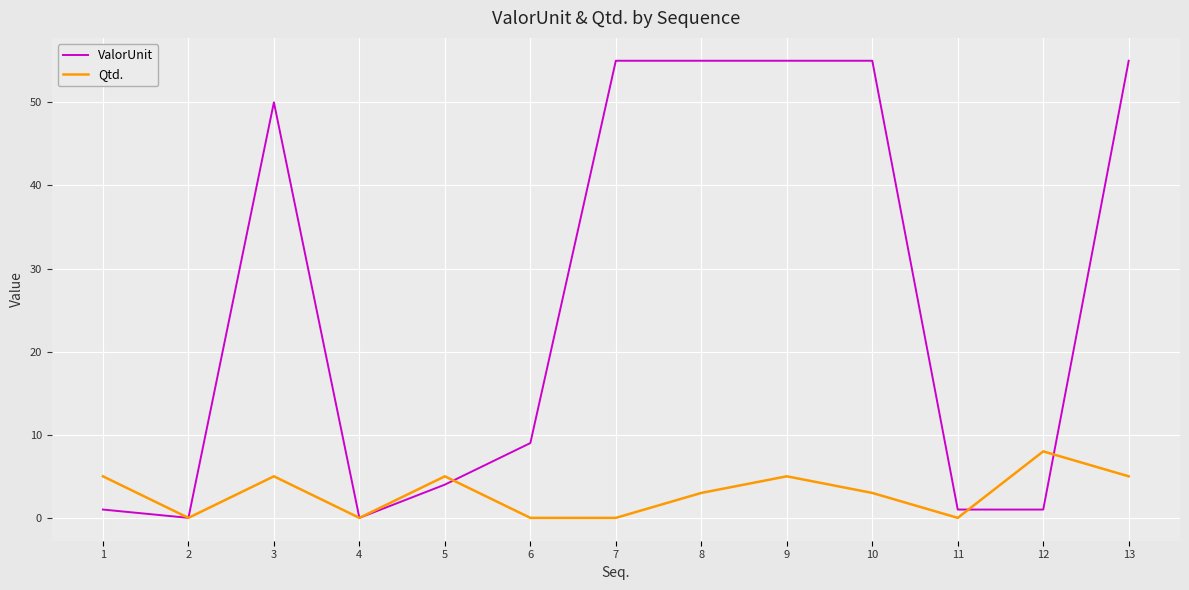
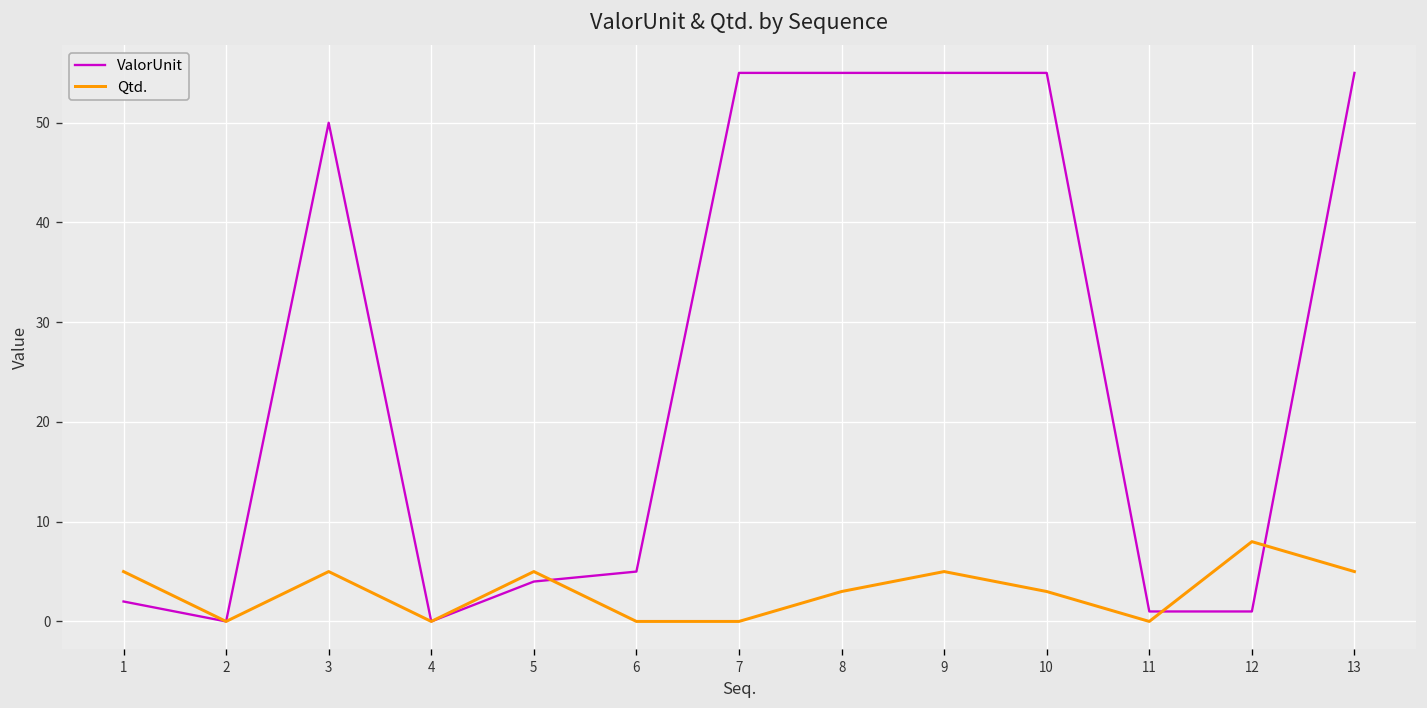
ValorUnit, 1: 1 -> 2
ValorUnit, 6: 9 -> 5
